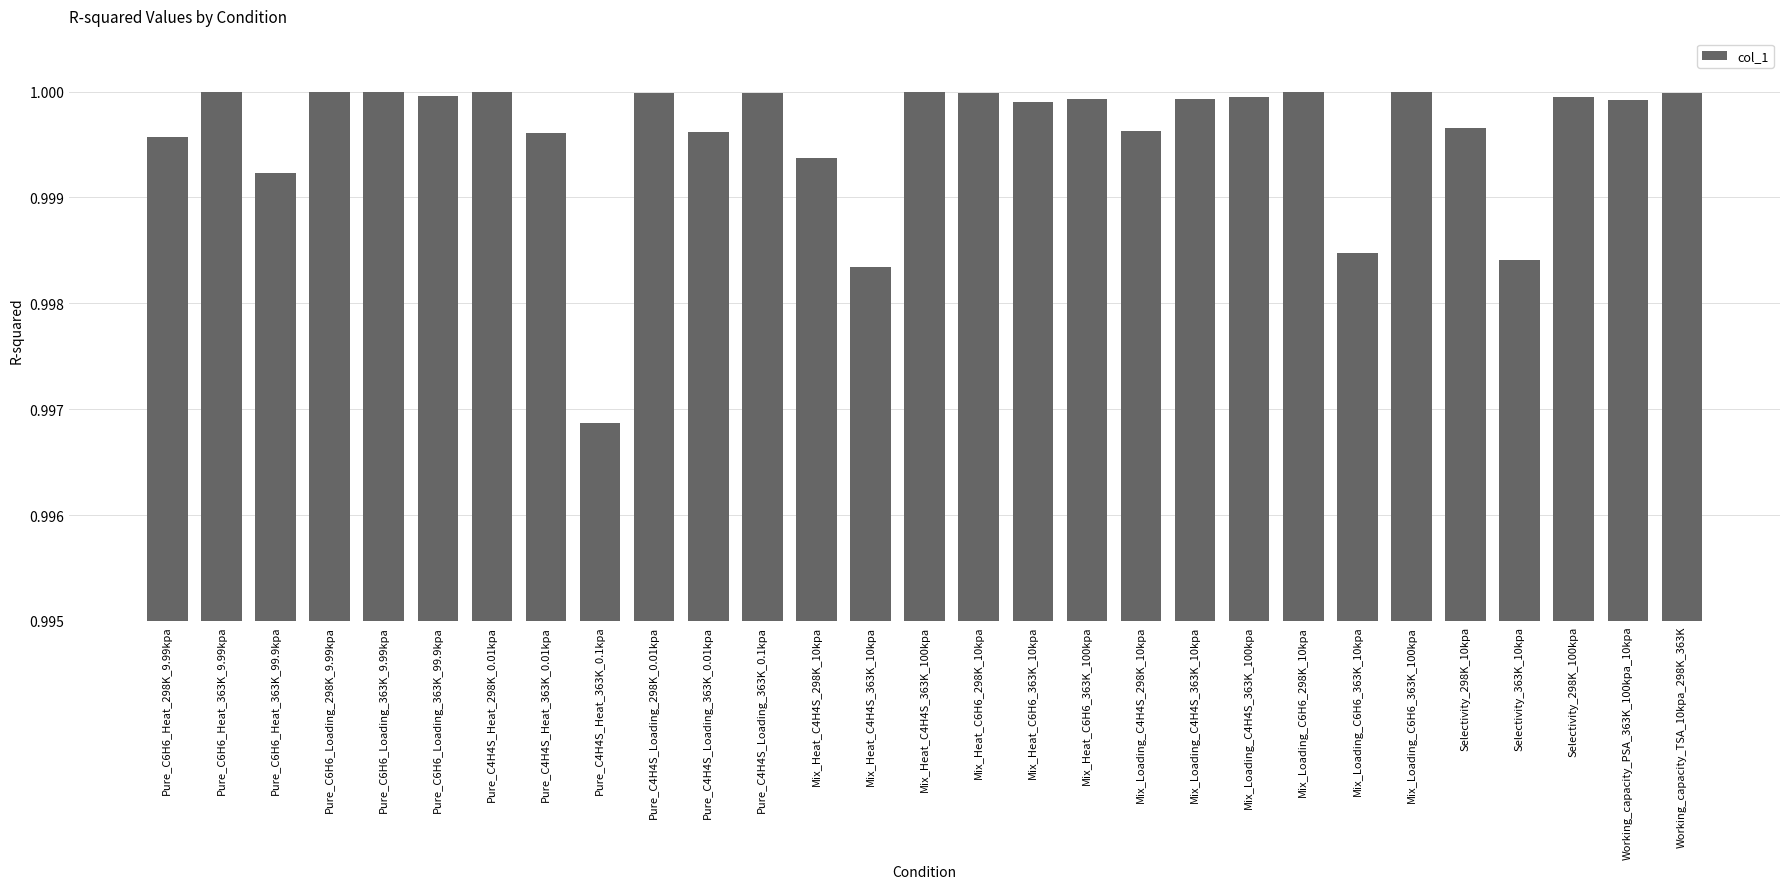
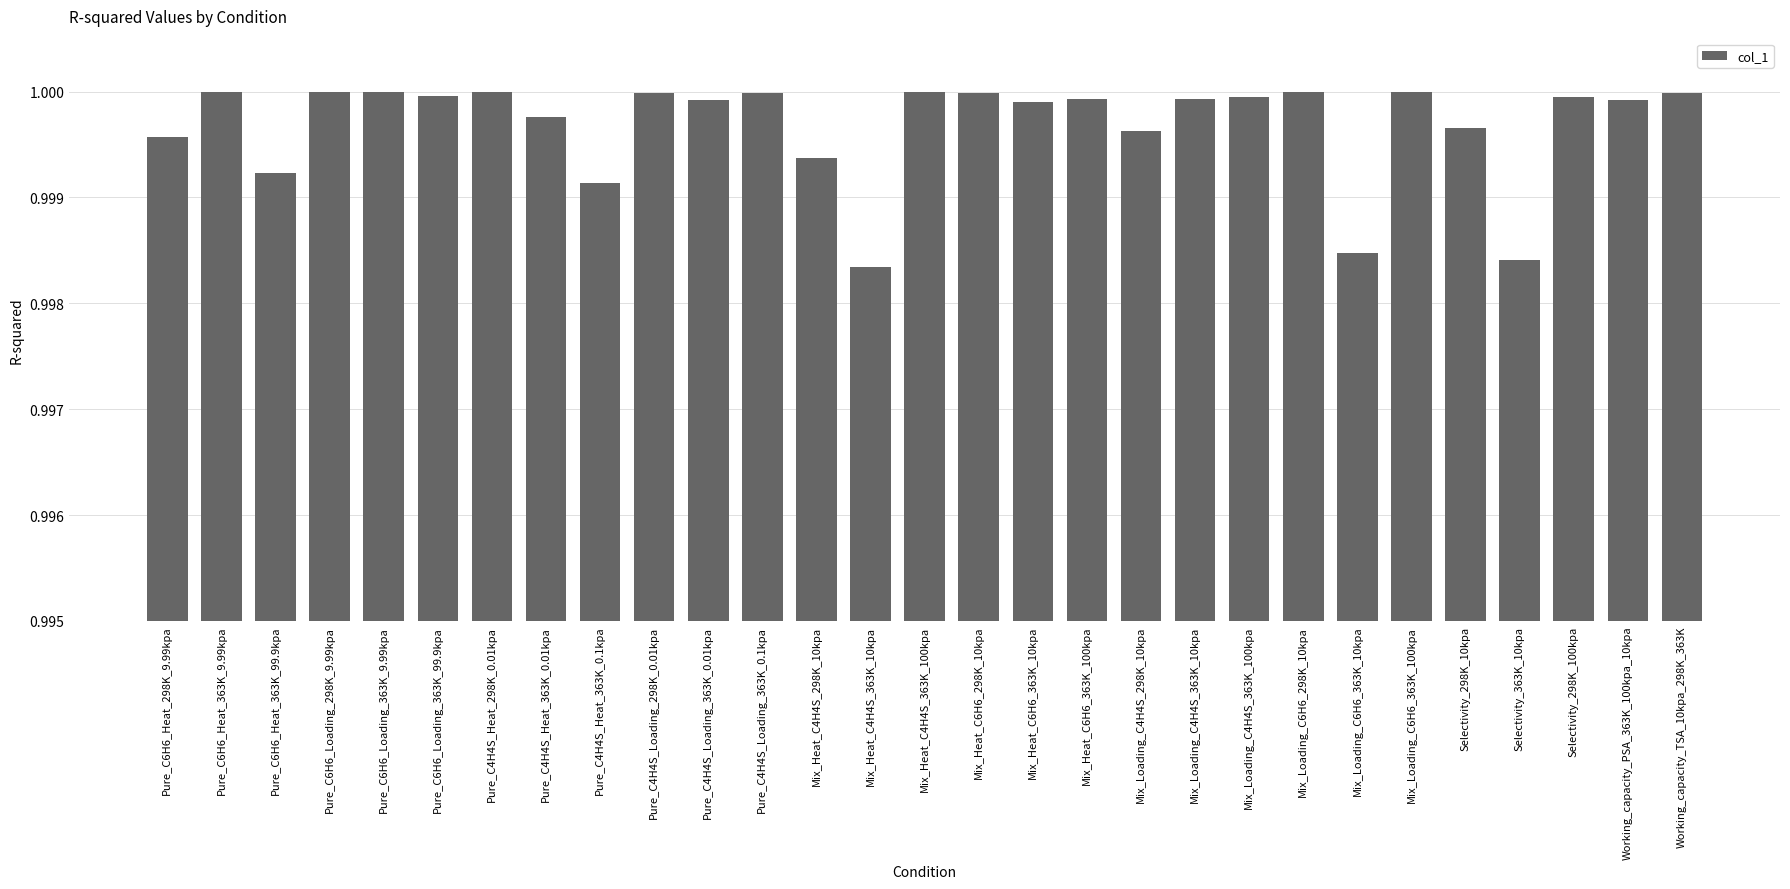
Pure_C4H4S_Heat_363K_0.01kpa: 0.99960 -> 0.99976
Pure_C4H4S_Heat_363K_0.1kpa: 0.99687 -> 0.99914
Pure_C4H4S_Loading_363K_0.01kpa: 0.99961 -> 0.99992
